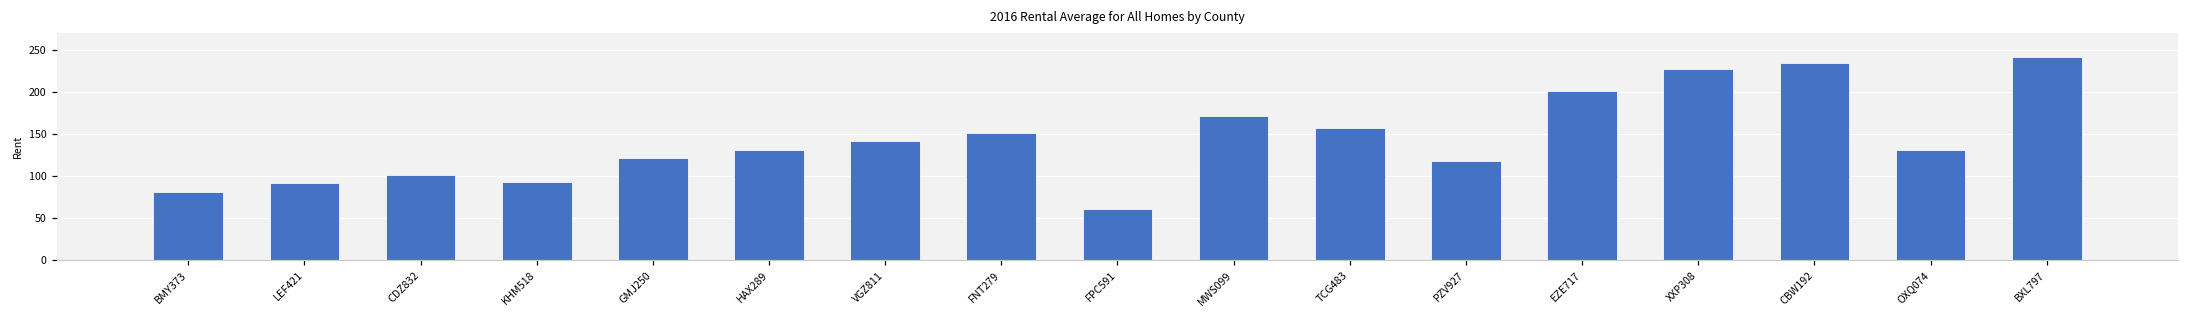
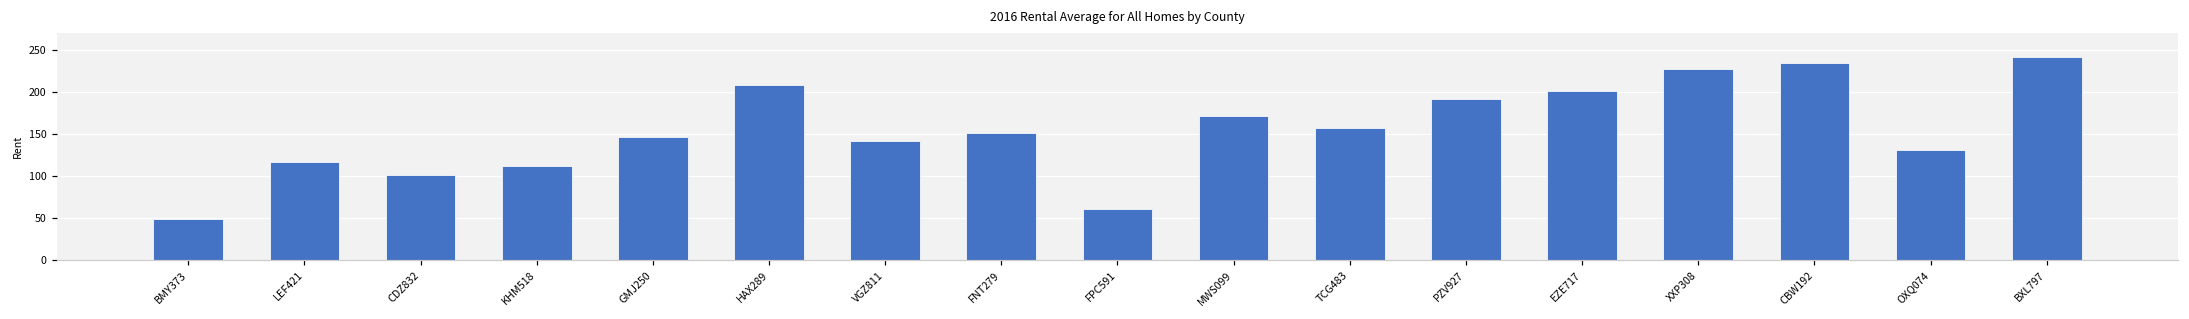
BMY373: 80 -> 50
LEF421: 90 -> 120
KHM518: 90 -> 110
GMJ250: 120 -> 150
HAX289: 130 -> 210
PZV927: 120 -> 190
